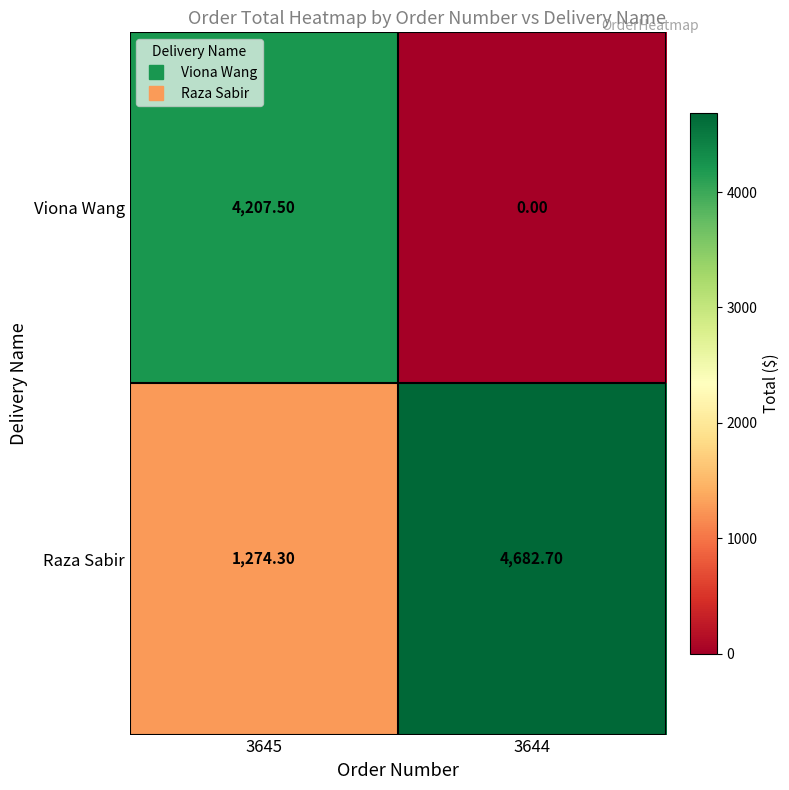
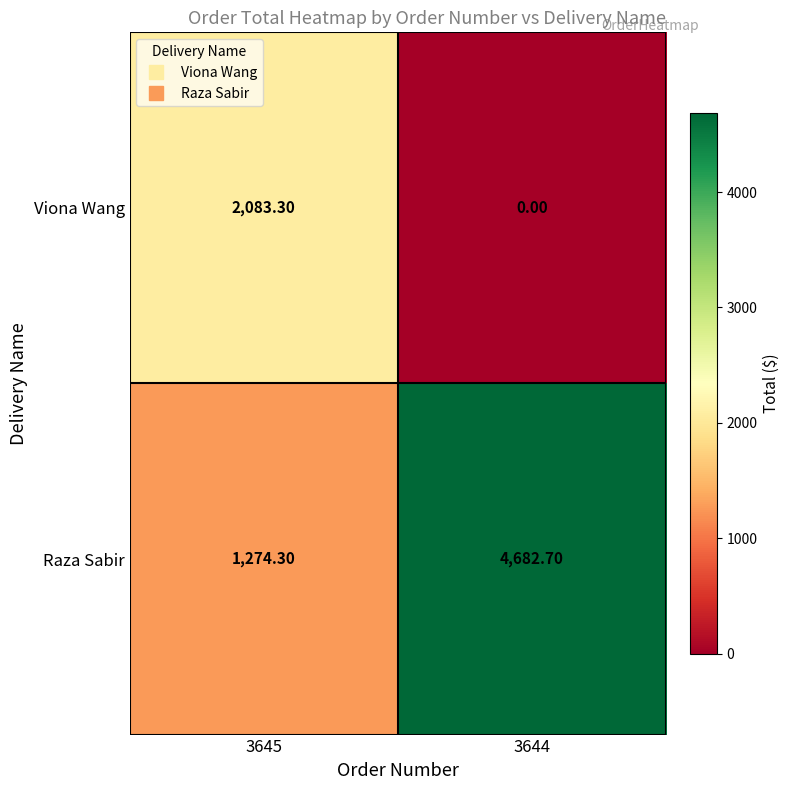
Viona Wang, 3645: 4,207.50 -> 2,083.30
